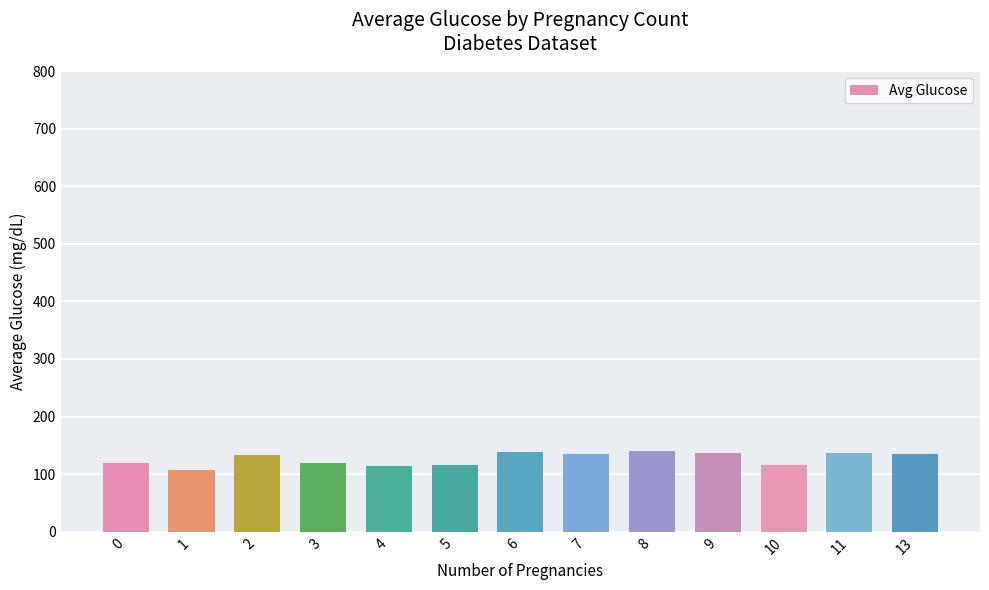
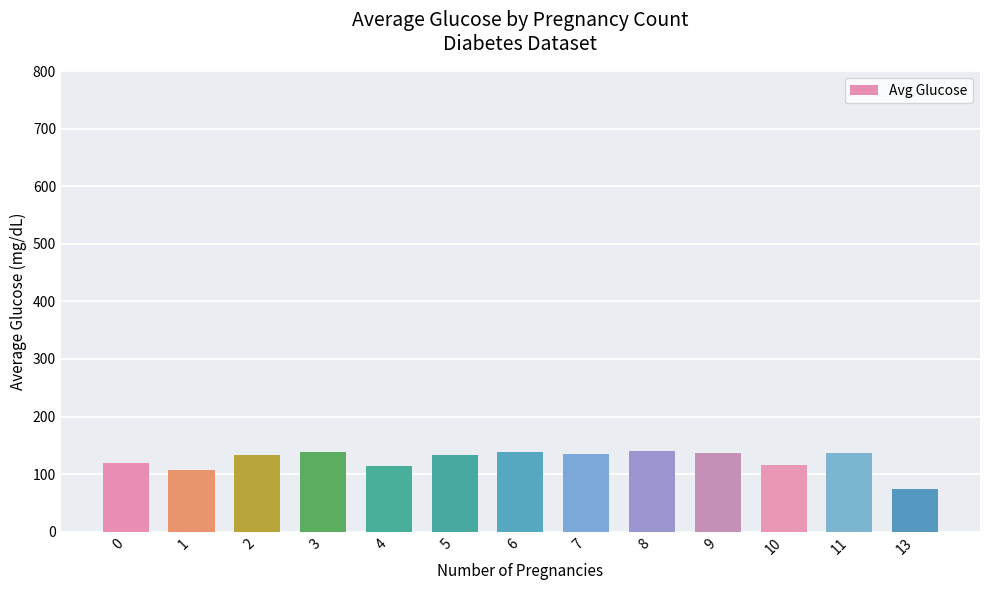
3: 120 -> 140
5: 120 -> 130
13: 140 -> 70
